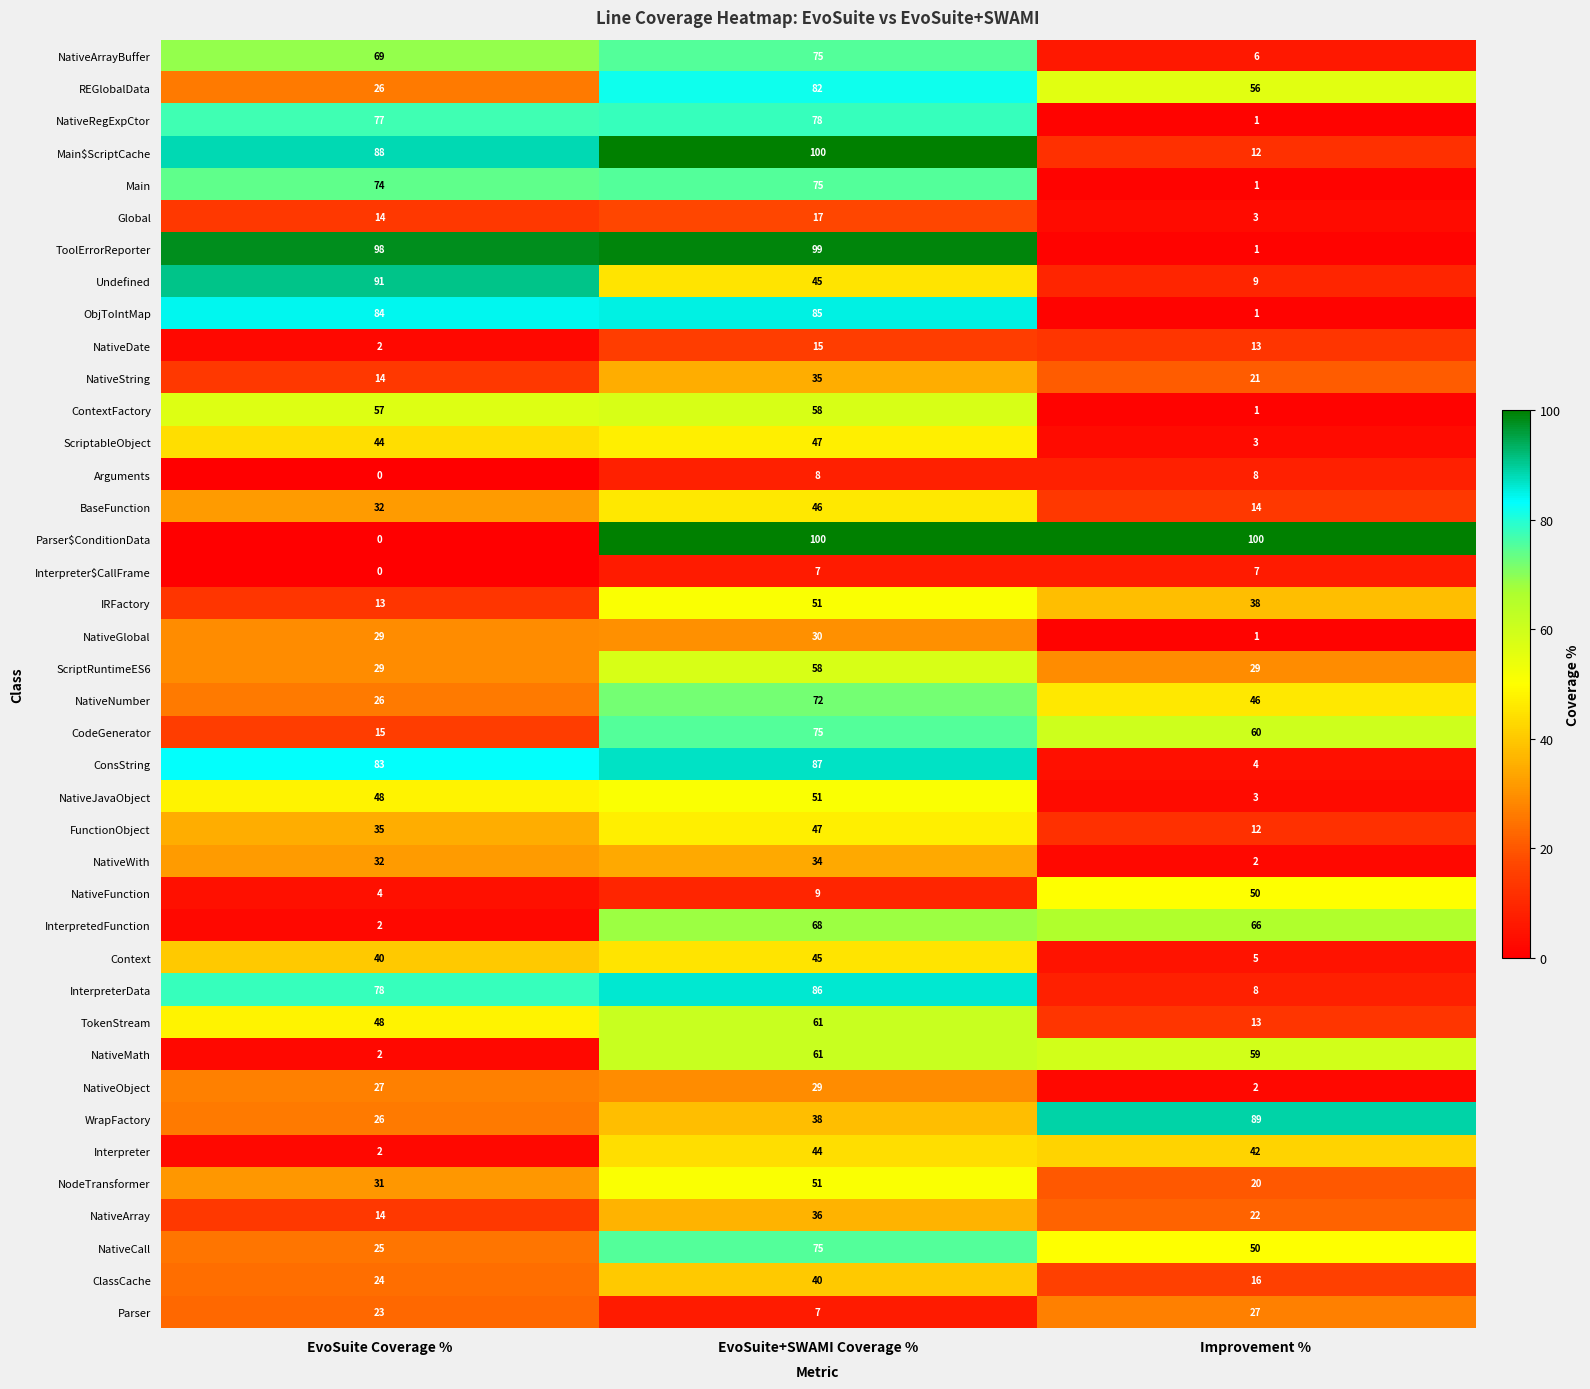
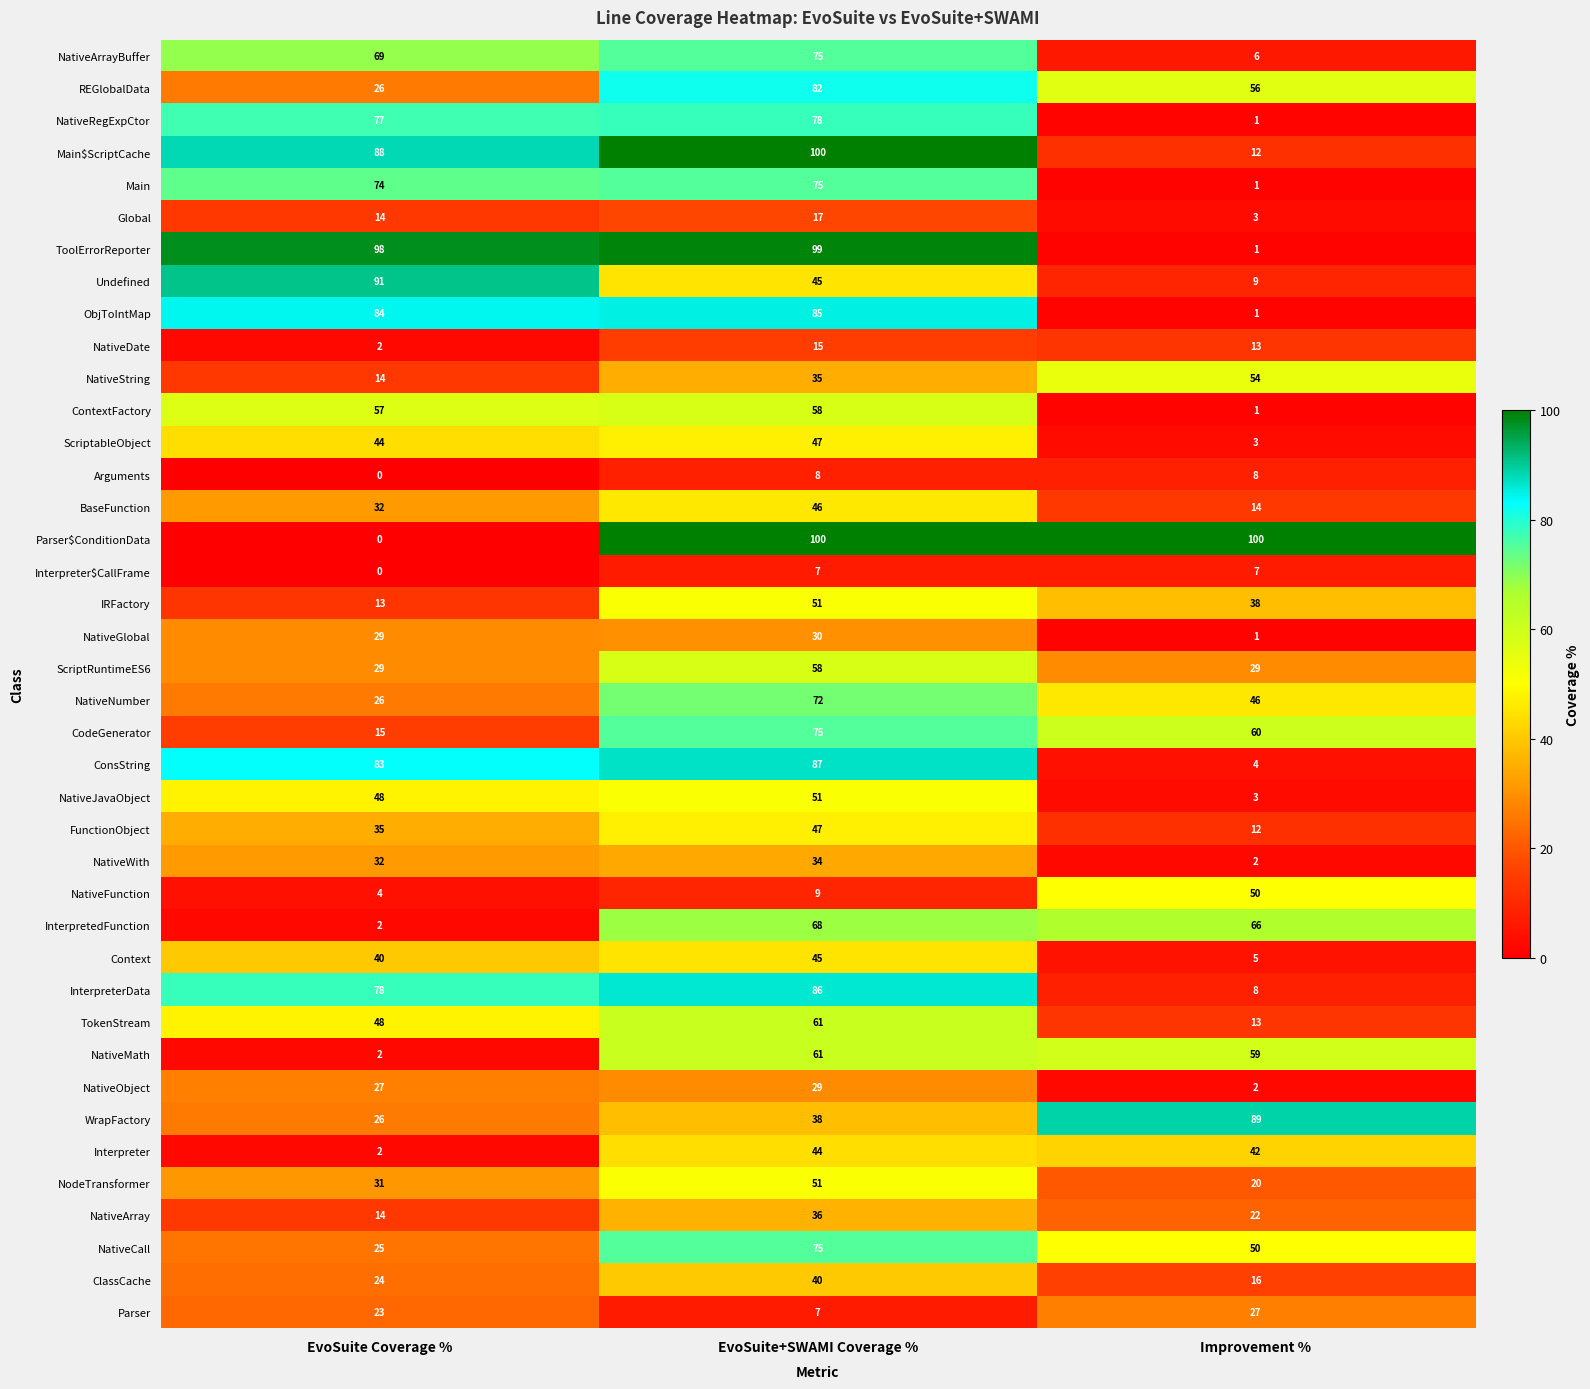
NativeString, Improvement %: 21 -> 54
